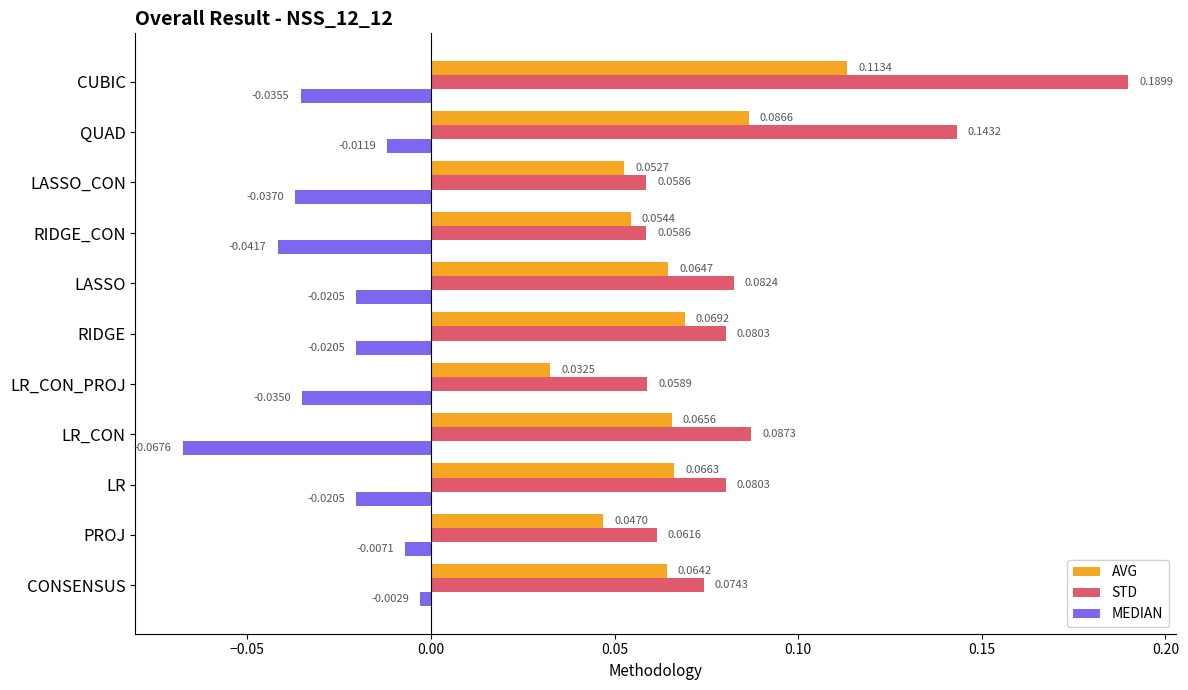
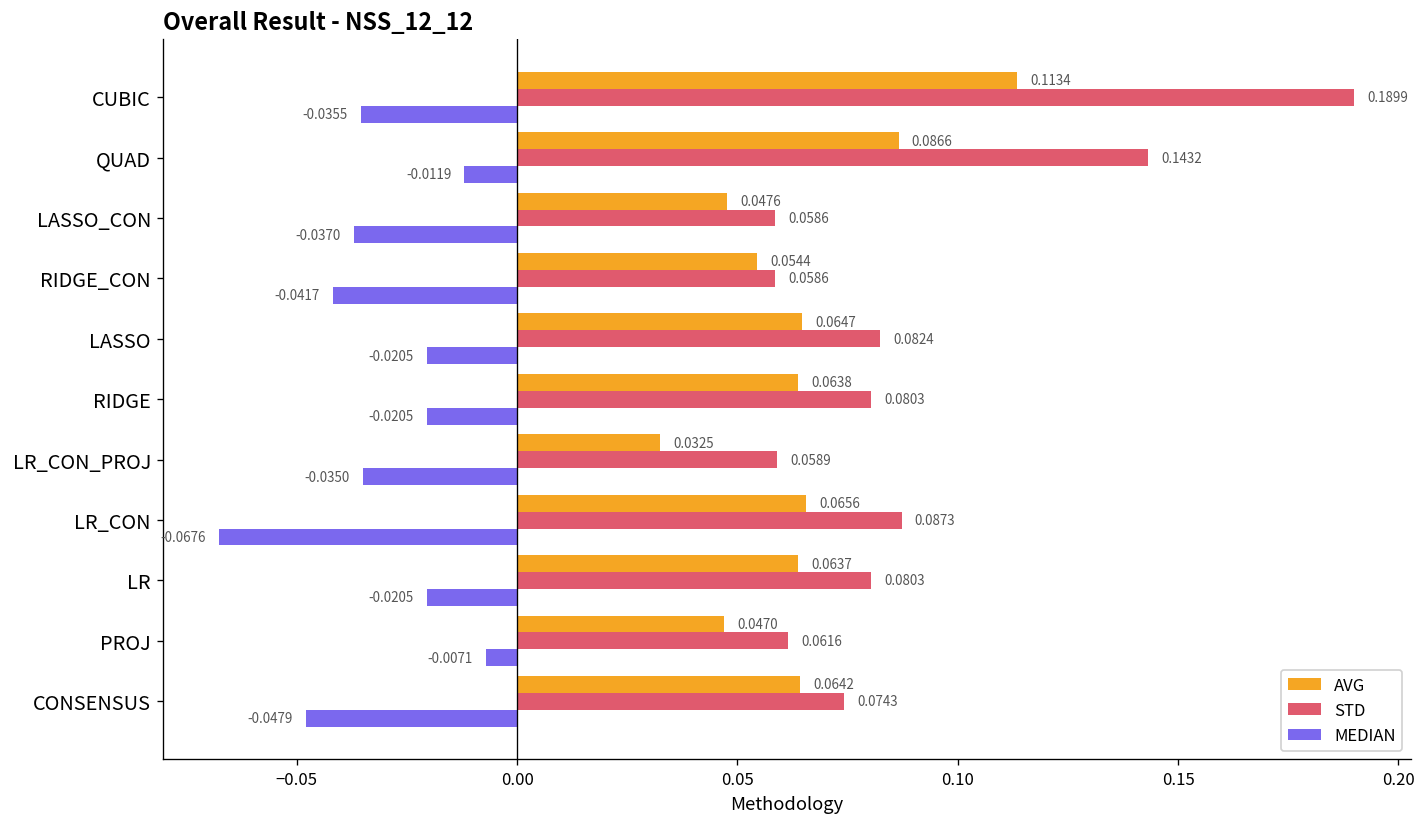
AVG, LASSO_CON: 0.0527 -> 0.0476
AVG, RIDGE: 0.0692 -> 0.0638
AVG, LR: 0.0663 -> 0.0637
MEDIAN, CONSENSUS: -0.0029 -> -0.0479
